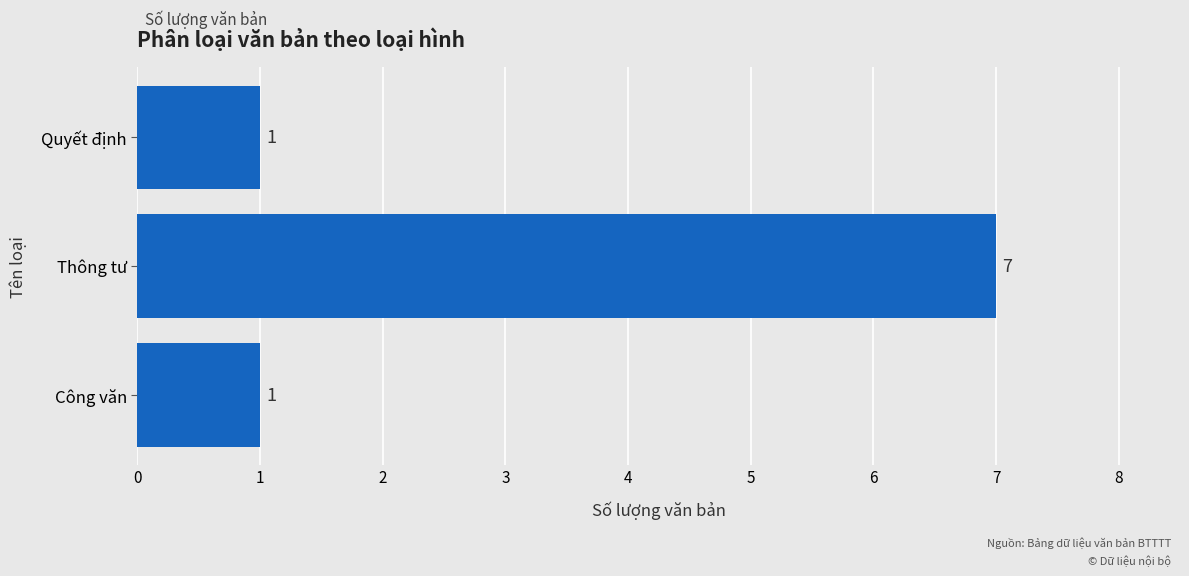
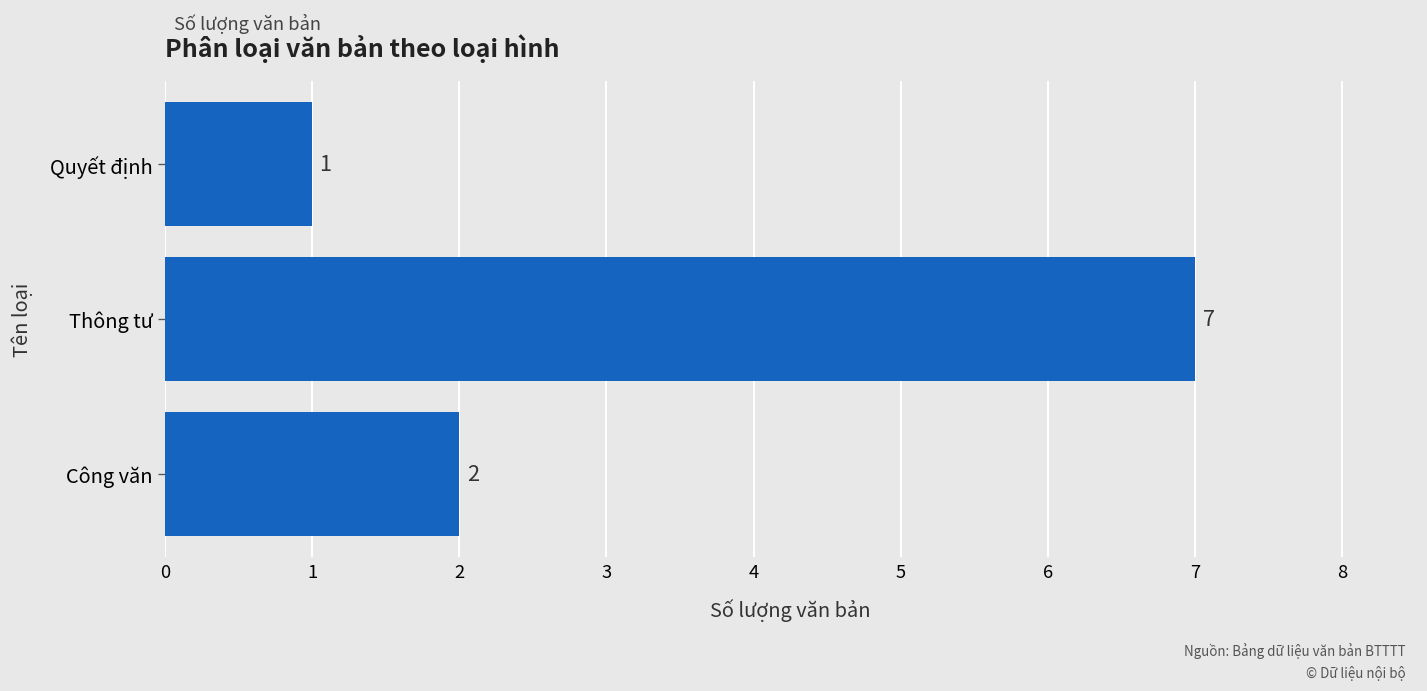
Công văn: 1 -> 2
